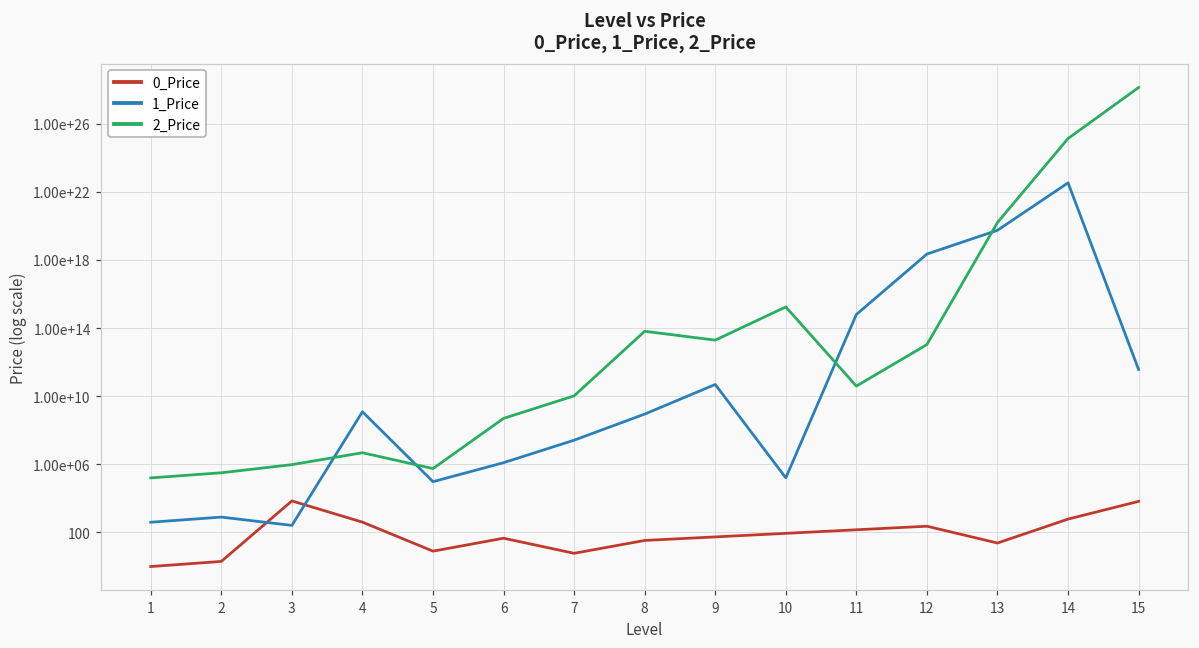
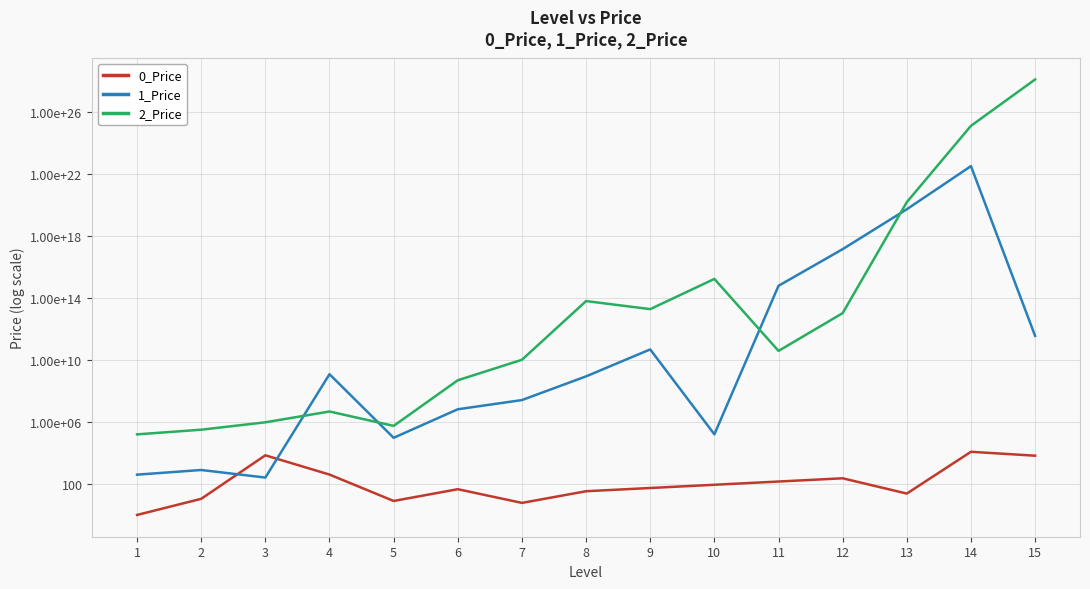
0_Price, 2: 2 -> 10
1_Price, 6: 1000000 -> 7000000
1_Price, 12: 2000000000000000000 -> 100000000000000000
0_Price, 14: 600 -> 10000
